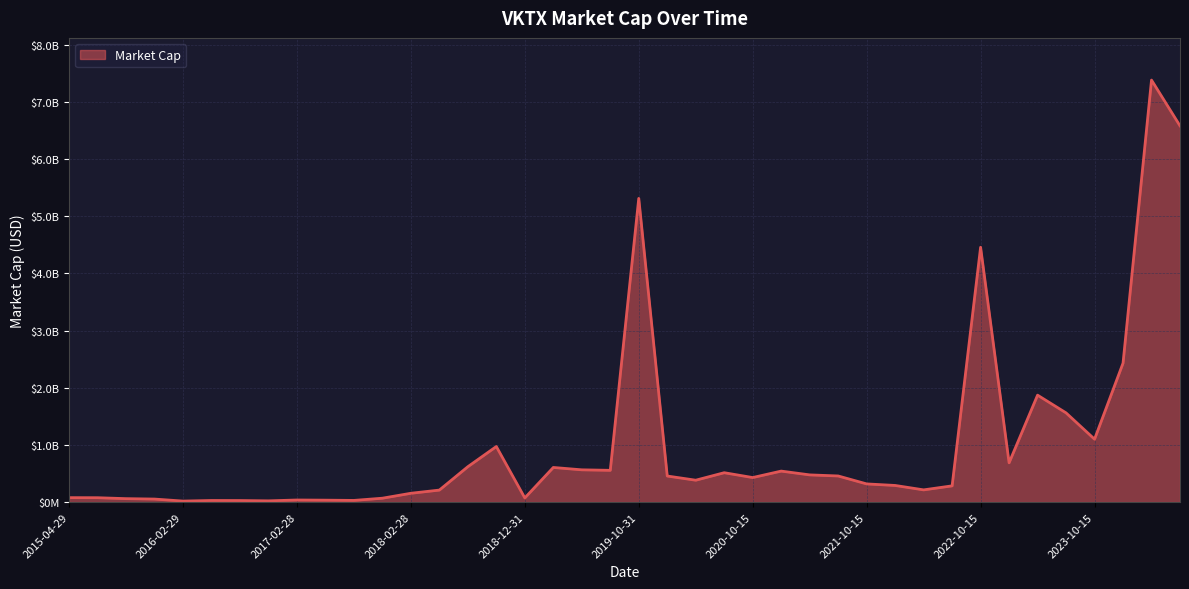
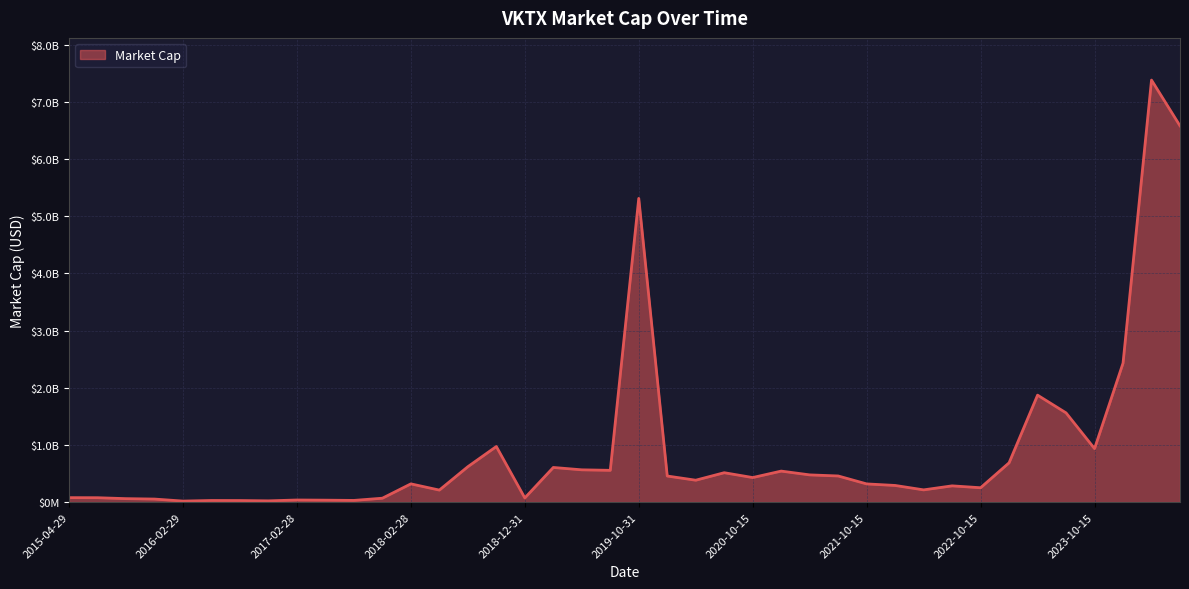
2018-02-28: $200000000 -> $300000000
2022-10-15: $4500000000 -> $300000000
2023-10-15: $1100000000 -> $900000000
